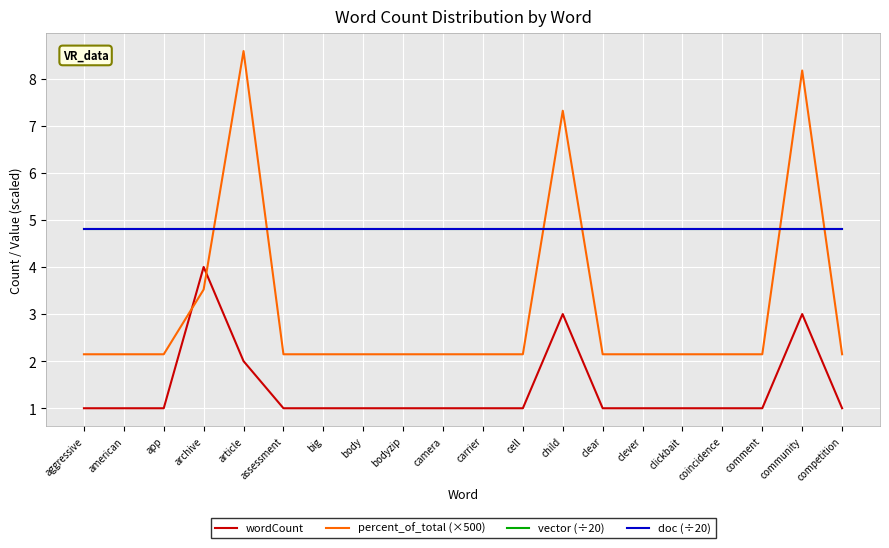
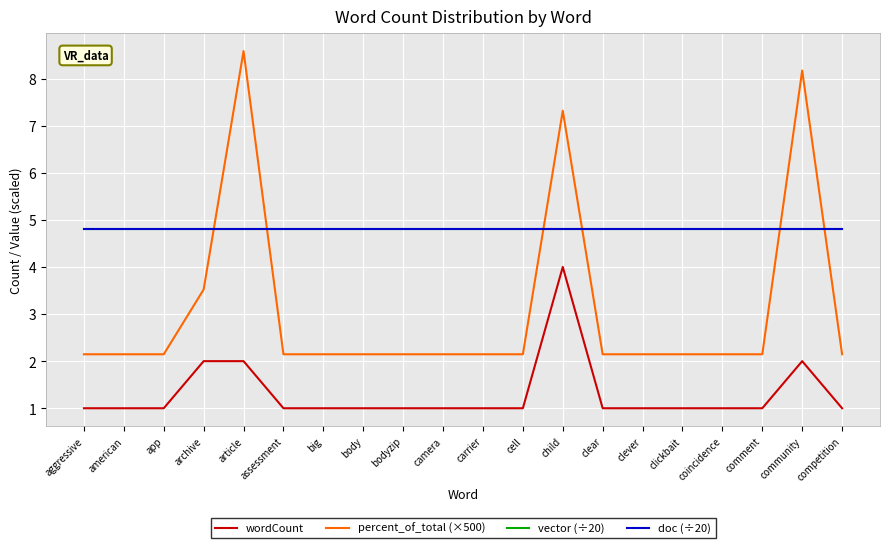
wordCount, archive: 4 -> 2
wordCount, child: 3 -> 4
wordCount, community: 3 -> 2
